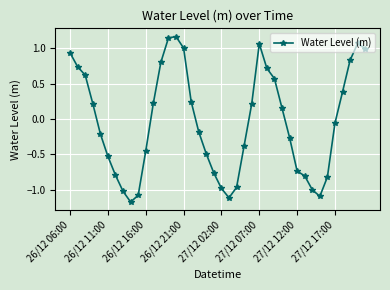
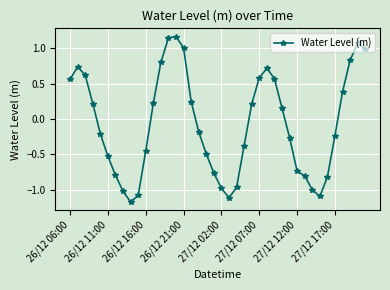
26/12 06:00: 0.9 -> 0.6
27/12 07:00: 1.1 -> 0.6
27/12 17:00: -0.1 -> -0.2
